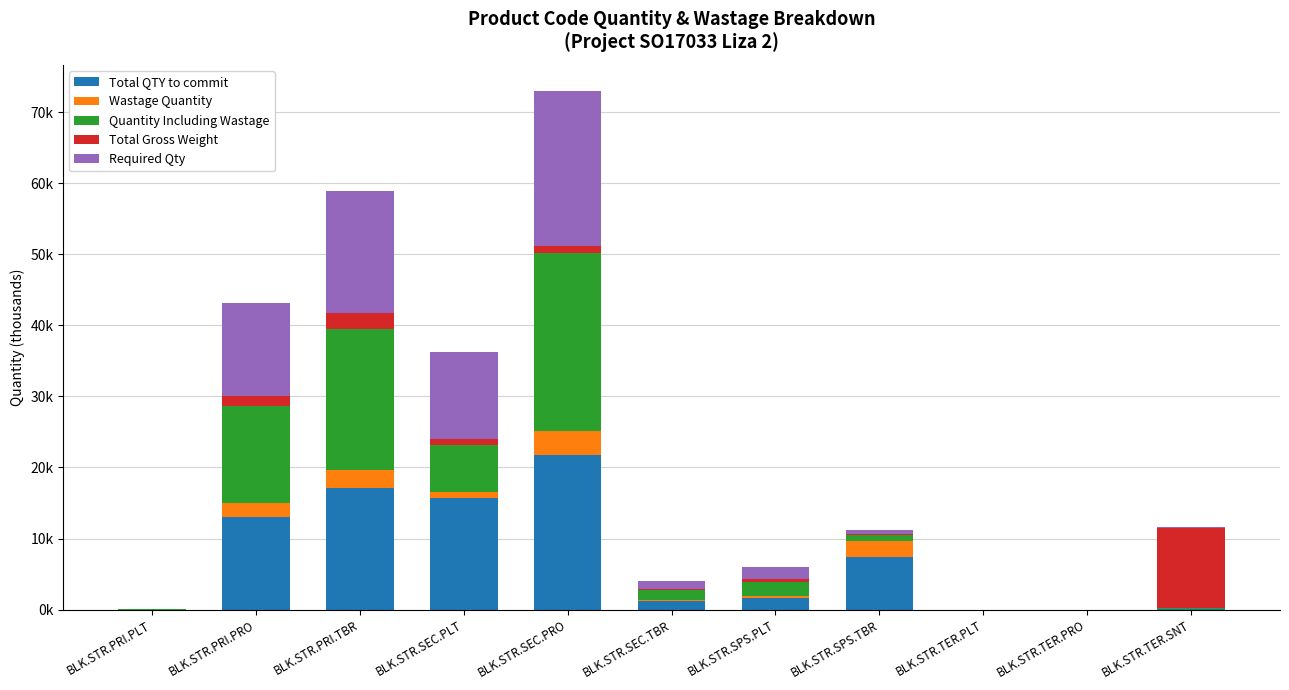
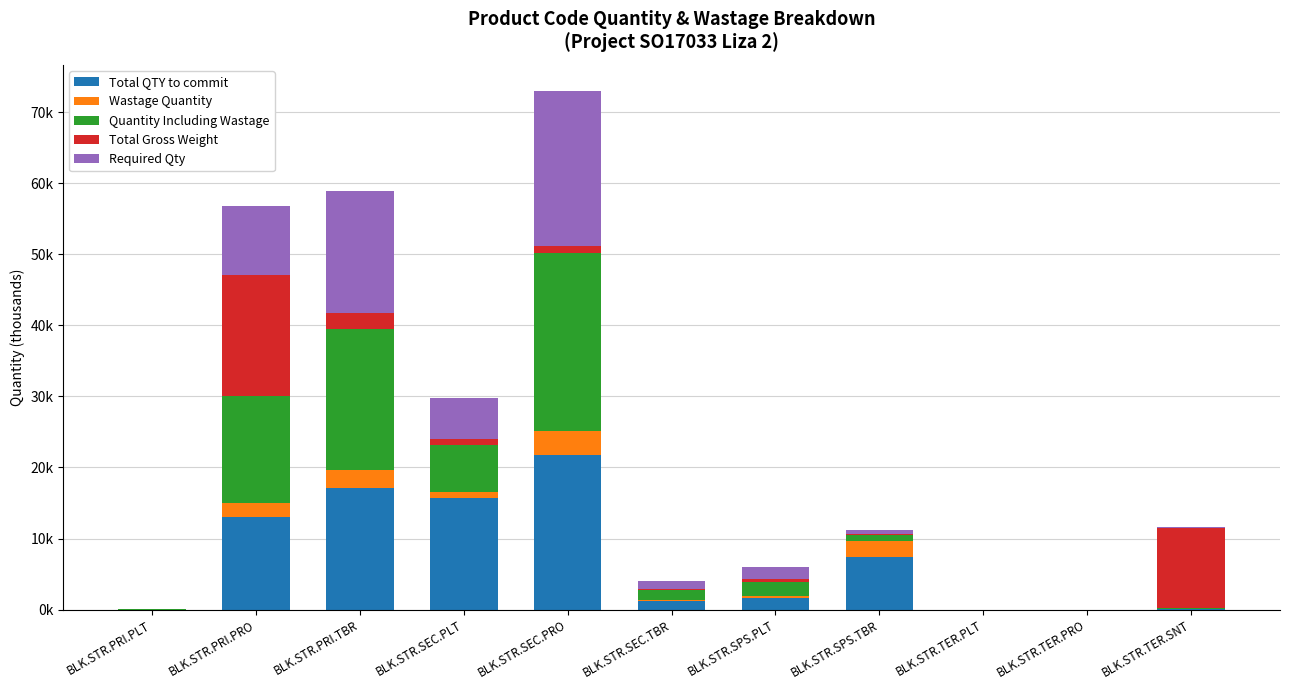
Quantity Including Wastage, BLK.STR.PRI.PRO: 14000 -> 15000
Total Gross Weight, BLK.STR.PRI.PRO: 1000 -> 17000
Required Qty, BLK.STR.PRI.PRO: 13000 -> 10000
Required Qty, BLK.STR.SEC.PLT: 12000 -> 6000
